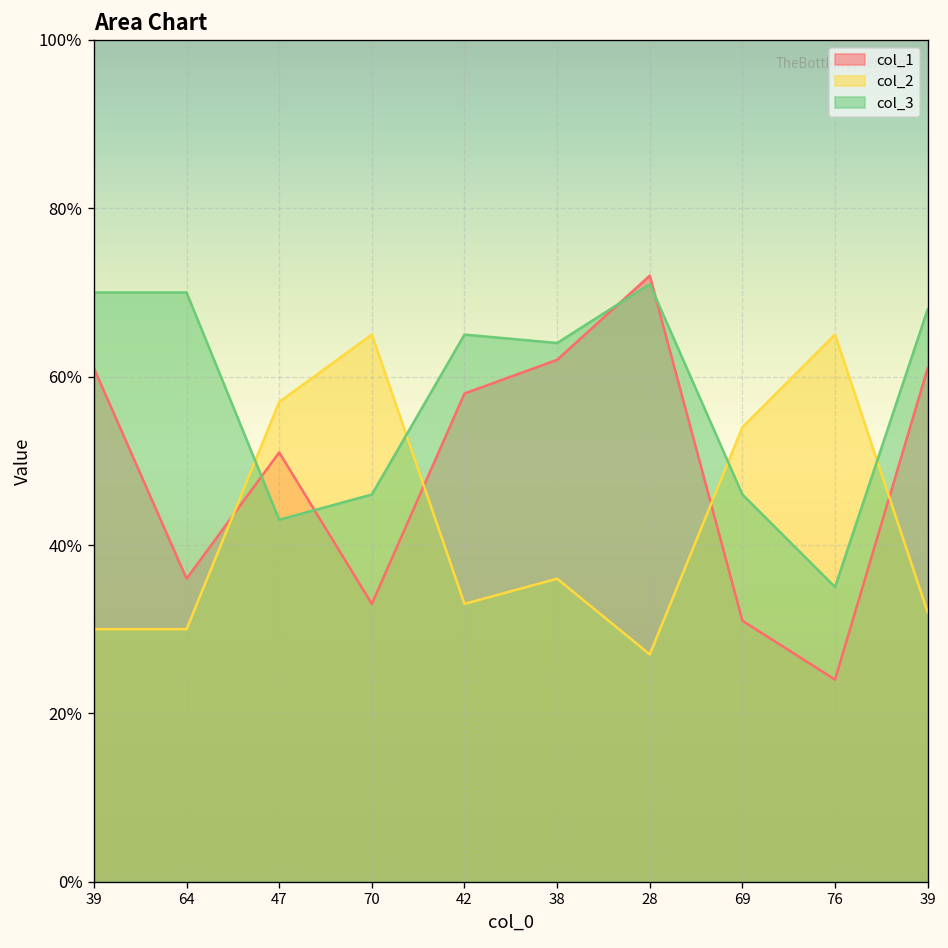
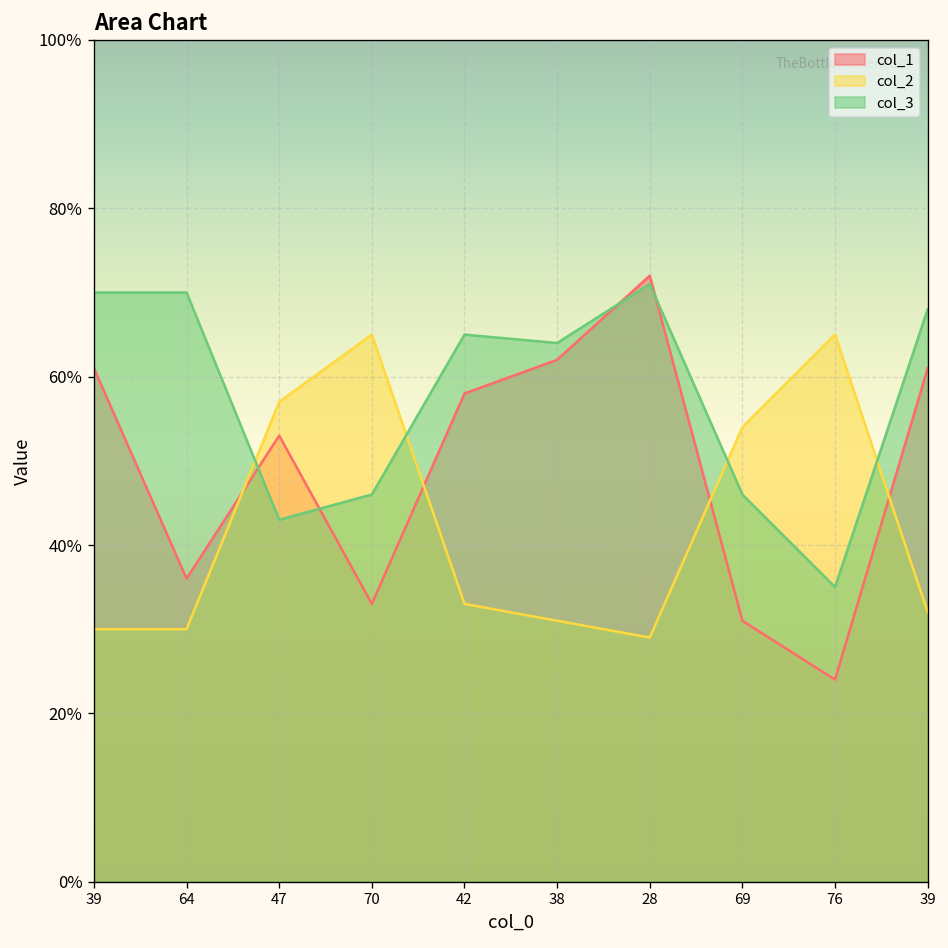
col_1, 47: 51% -> 53%
col_2, 38: 36% -> 31%
col_2, 28: 27% -> 29%
